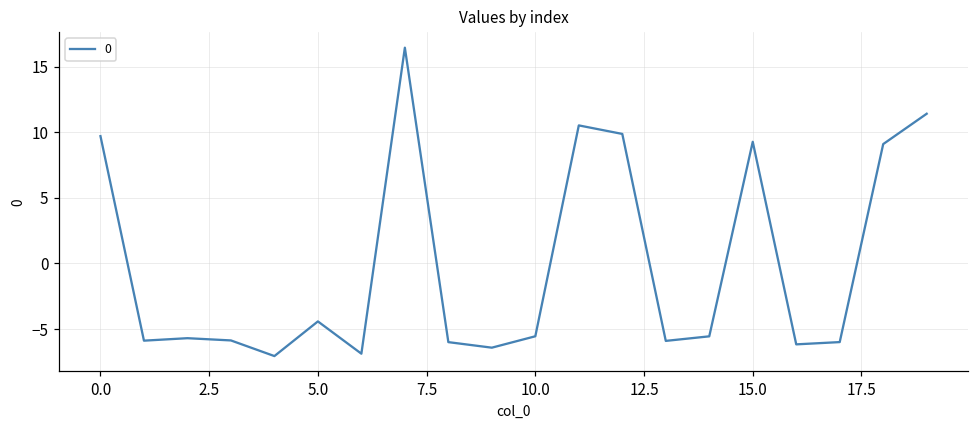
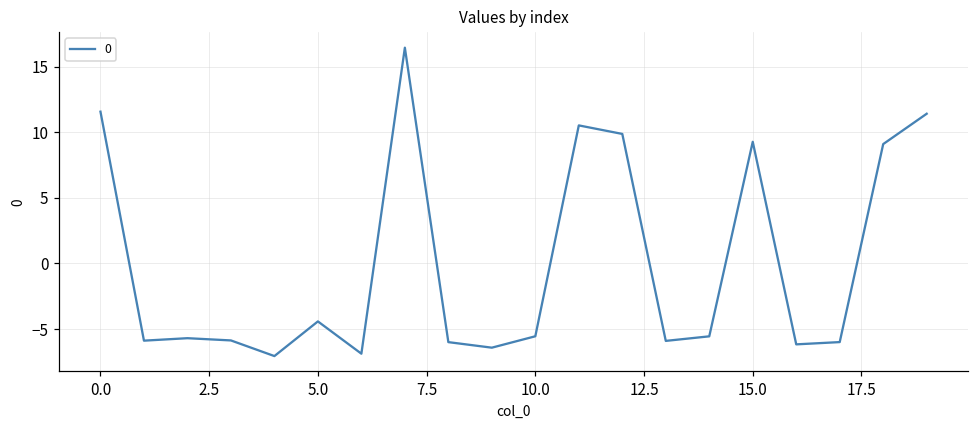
0.0: 9.7 -> 11.6
